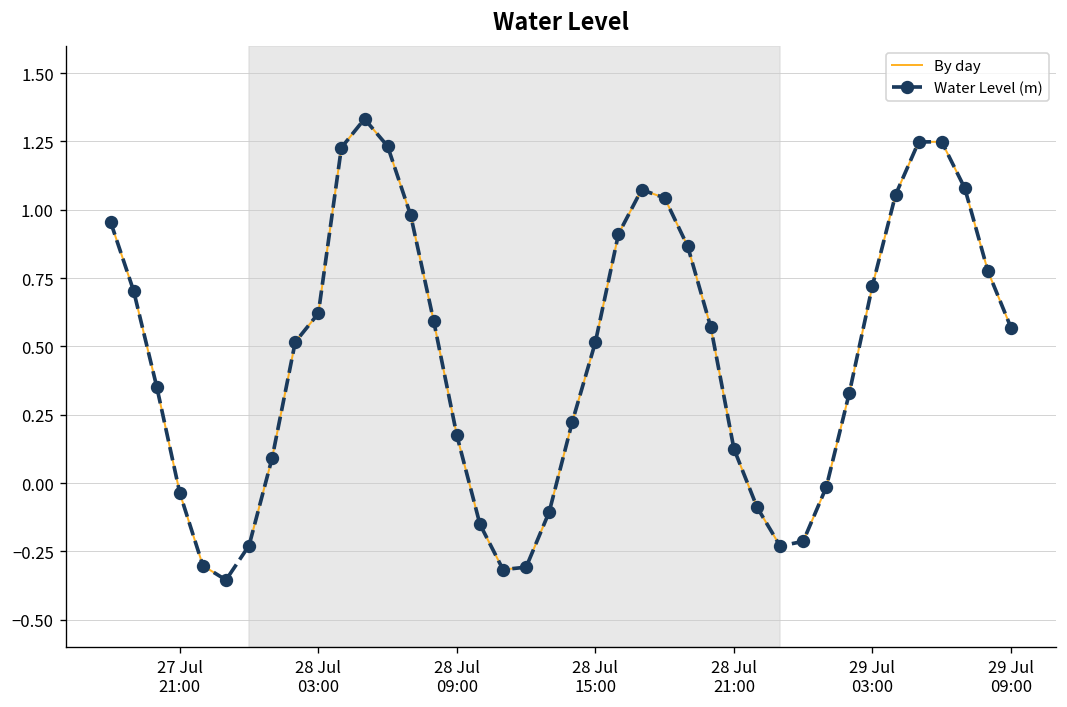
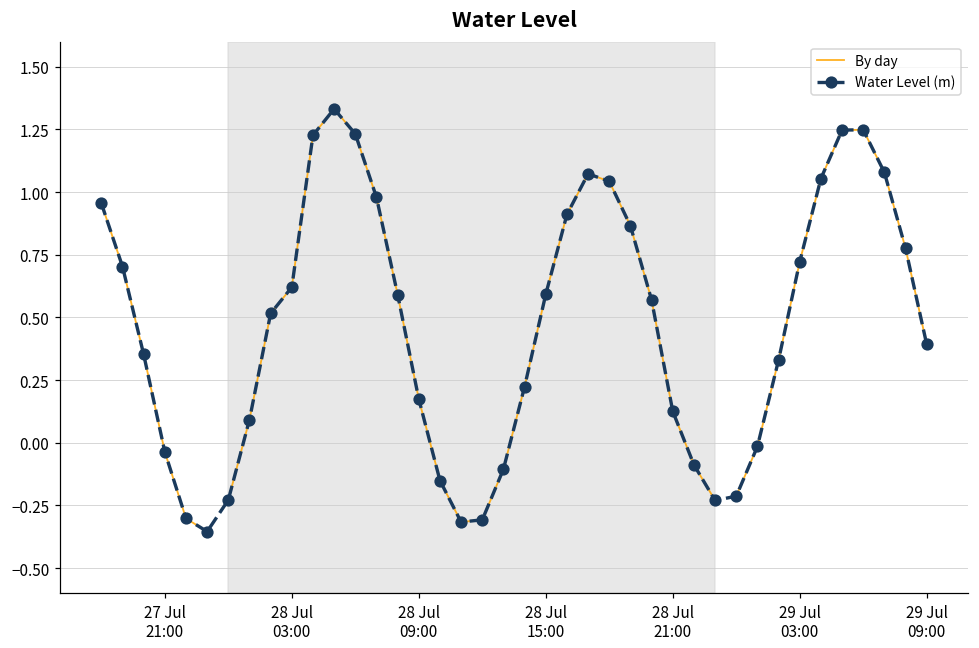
Water Level (m), 28 Jul 15:00: 0.52 -> 0.59
Water Level (m), 29 Jul 09:00: 0.57 -> 0.39
